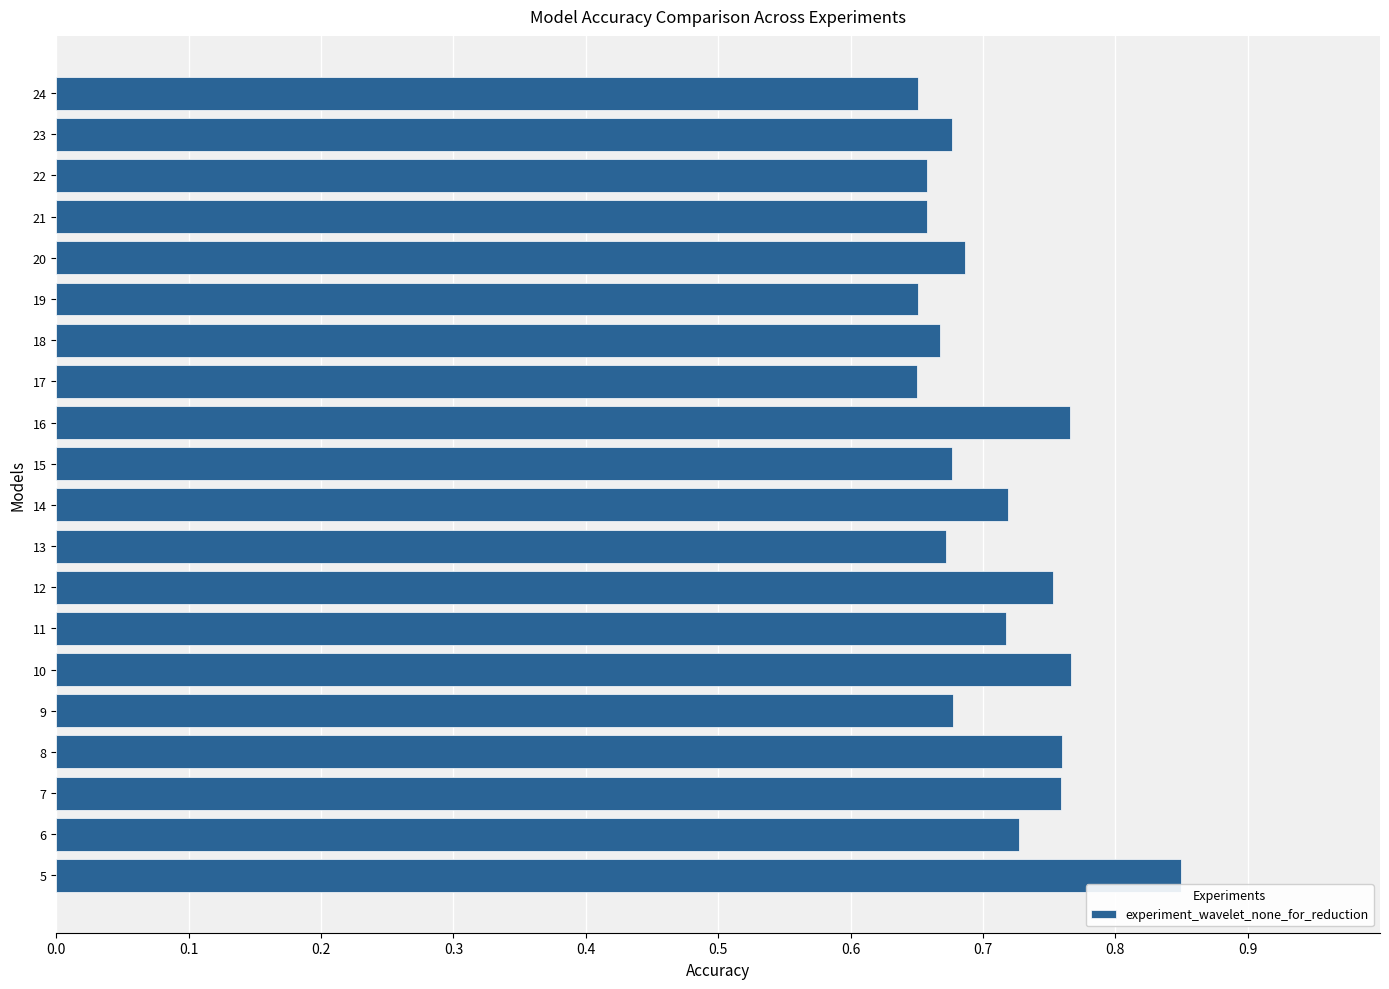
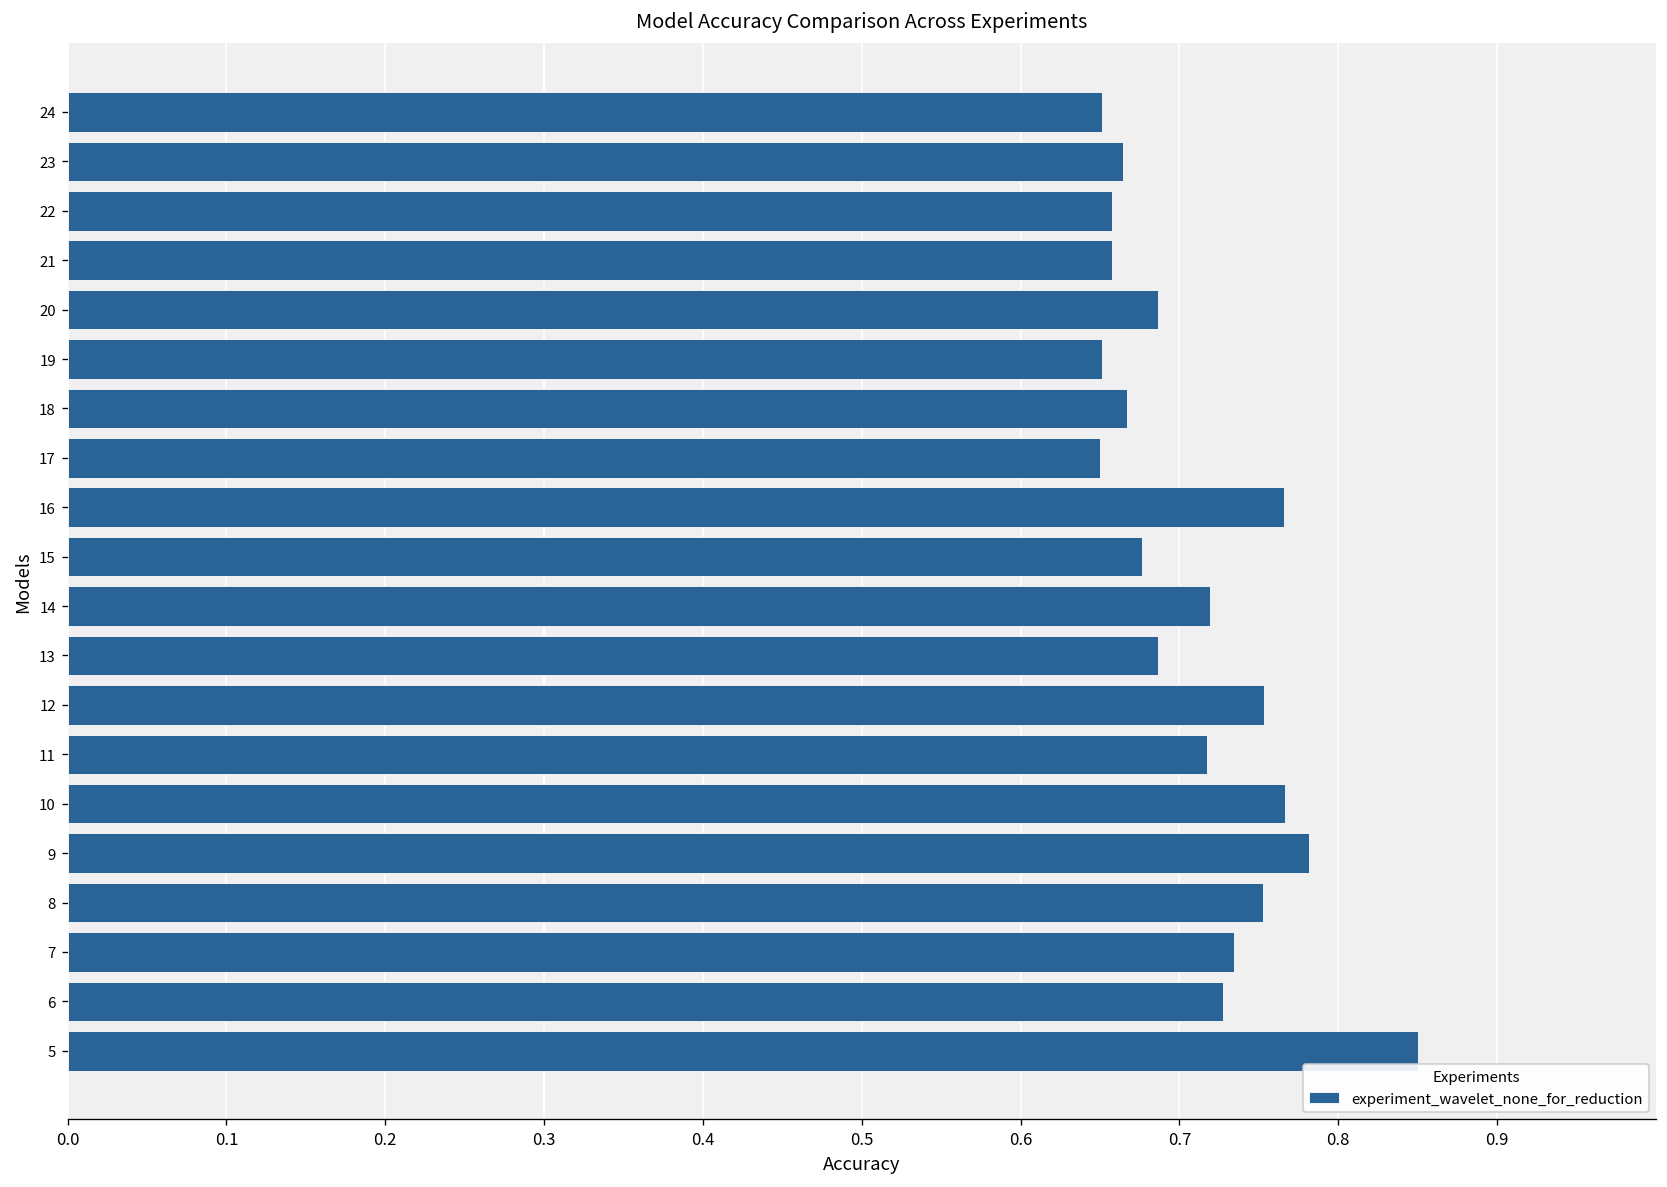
23: 0.677 -> 0.664
13: 0.672 -> 0.686
9: 0.677 -> 0.781
8: 0.760 -> 0.753
7: 0.759 -> 0.734
